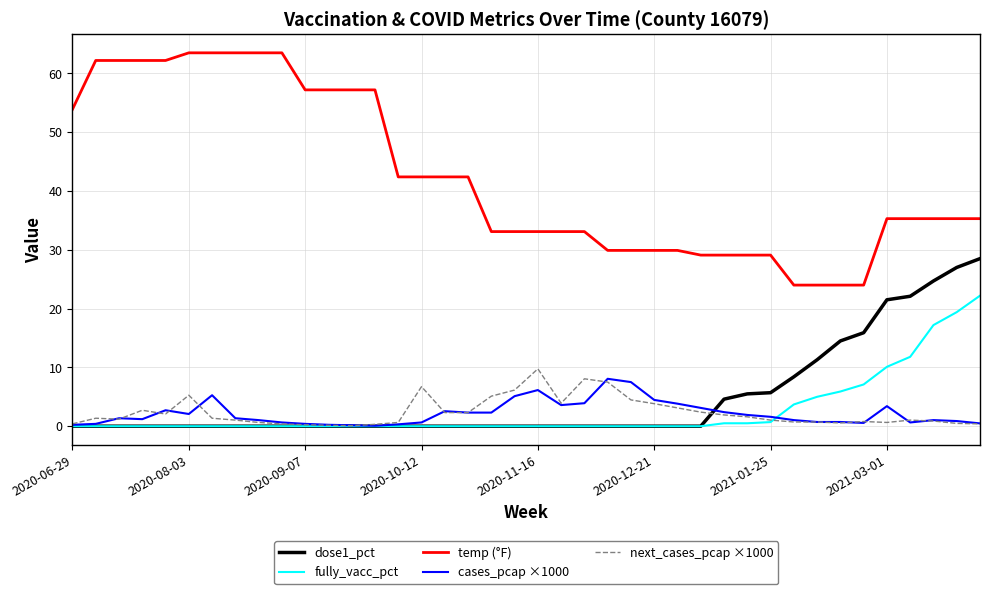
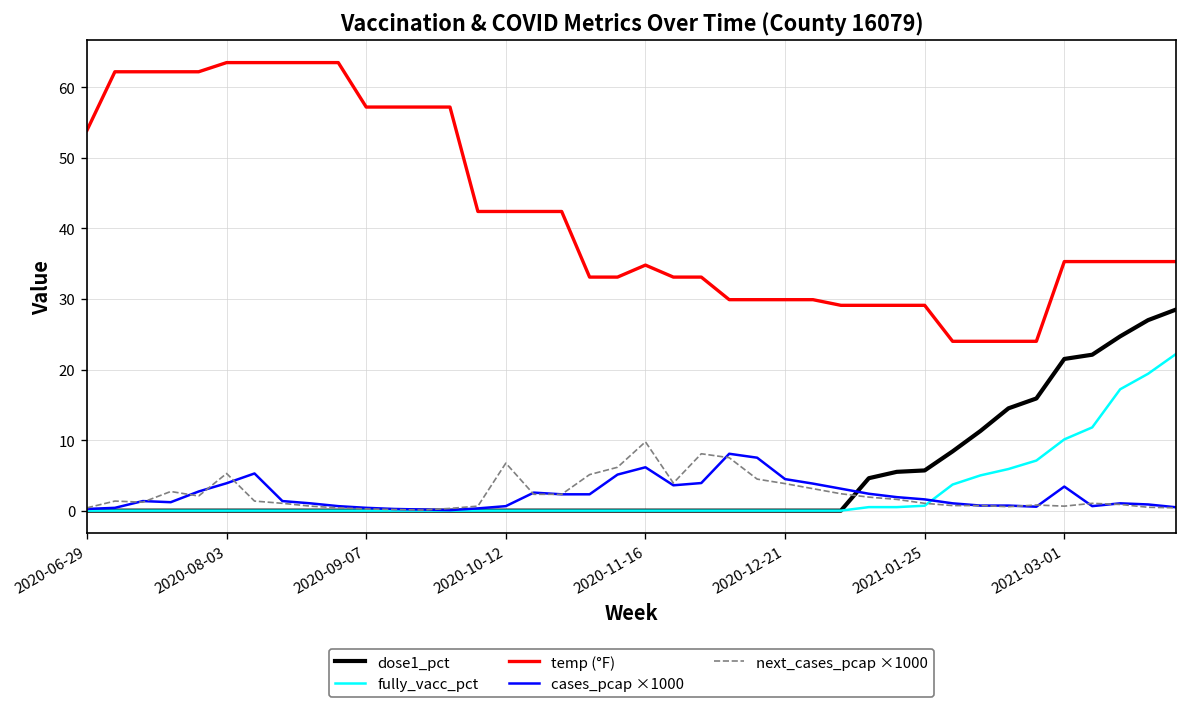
cases_pcap ×1000, 2020-08-03: 2 -> 4
temp (°F), 2020-11-16: 33 -> 35
